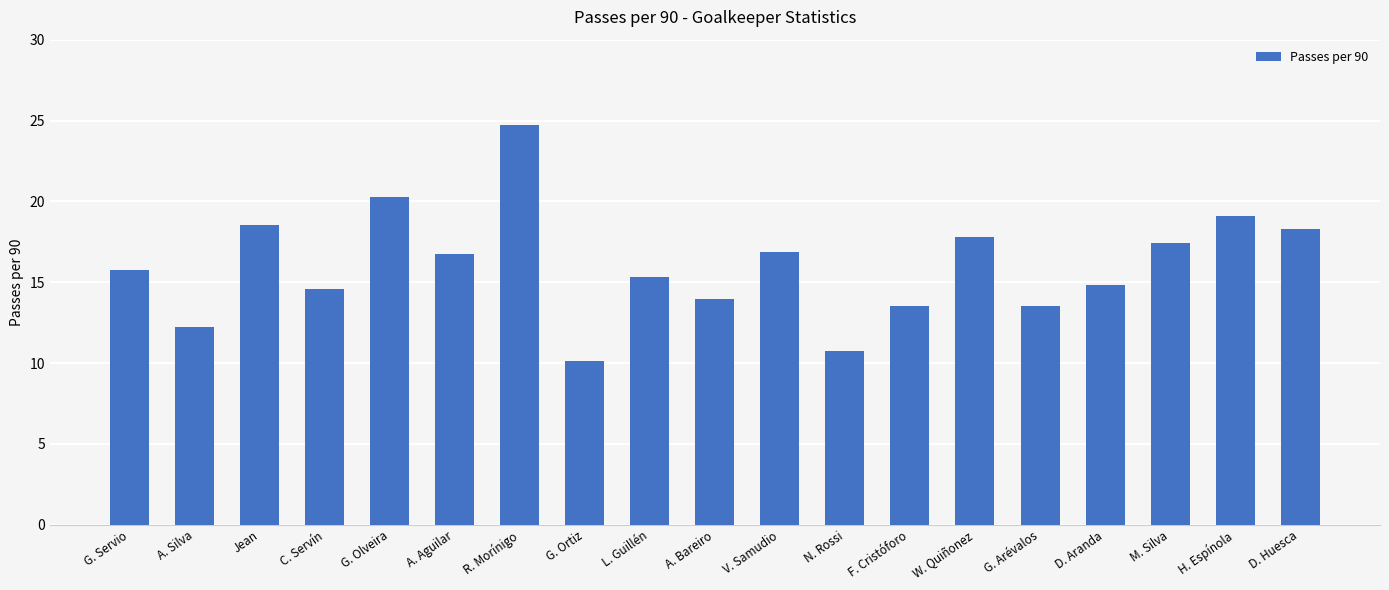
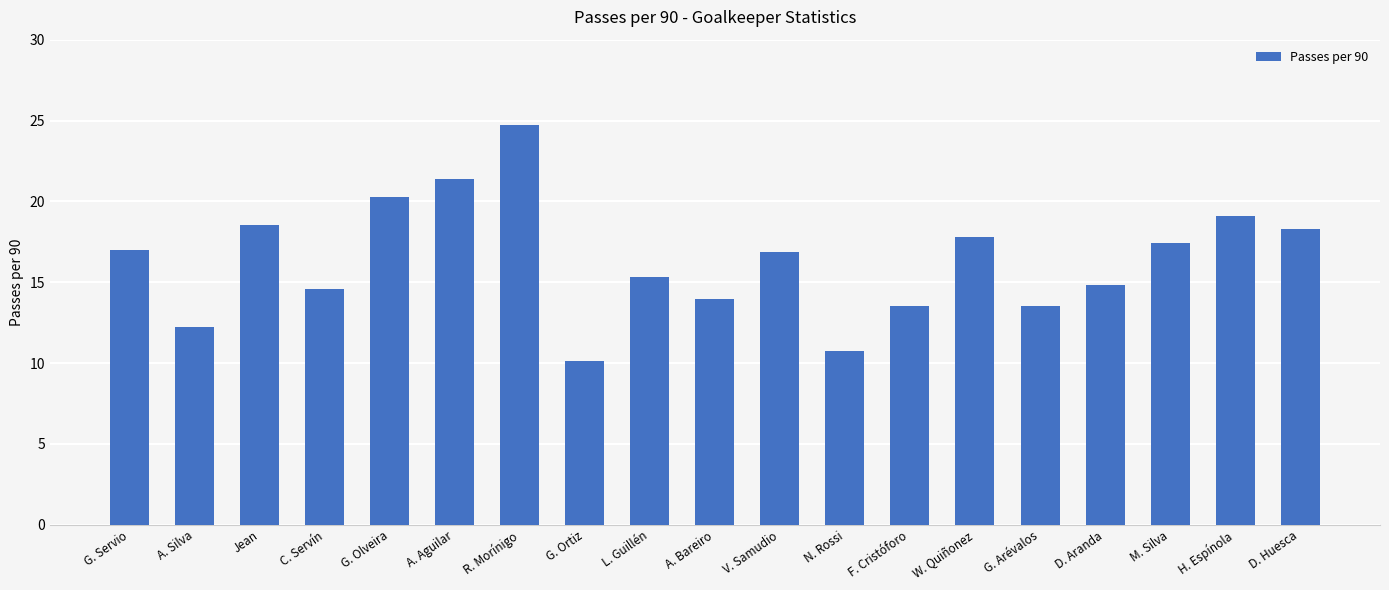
G. Servio: 15.8 -> 17.0
A. Aguilar: 16.8 -> 21.4
